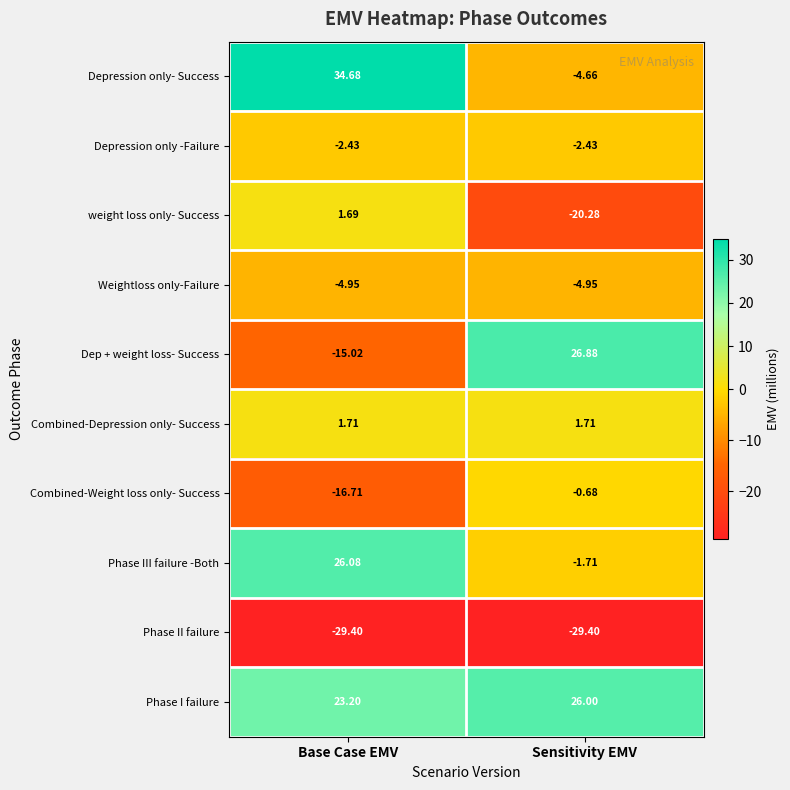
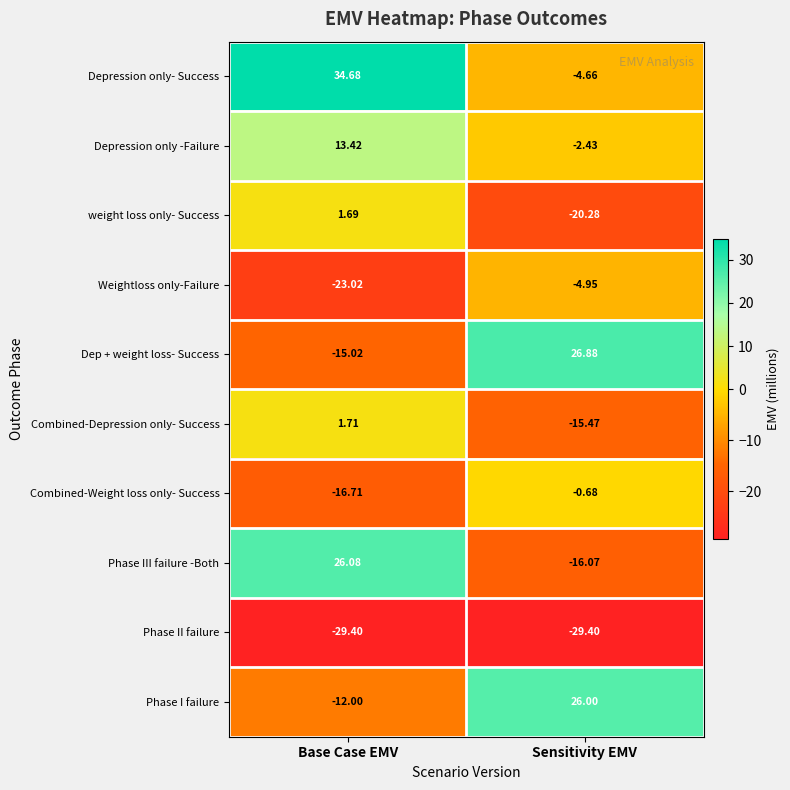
Depression only -Failure, Base Case EMV: -2.43 -> 13.42
Weightloss only-Failure, Base Case EMV: -4.95 -> -23.02
Combined-Depression only- Success, Sensitivity EMV: 1.71 -> -15.47
Phase III failure -Both, Sensitivity EMV: -1.71 -> -16.07
Phase I failure, Base Case EMV: 23.20 -> -12.00
